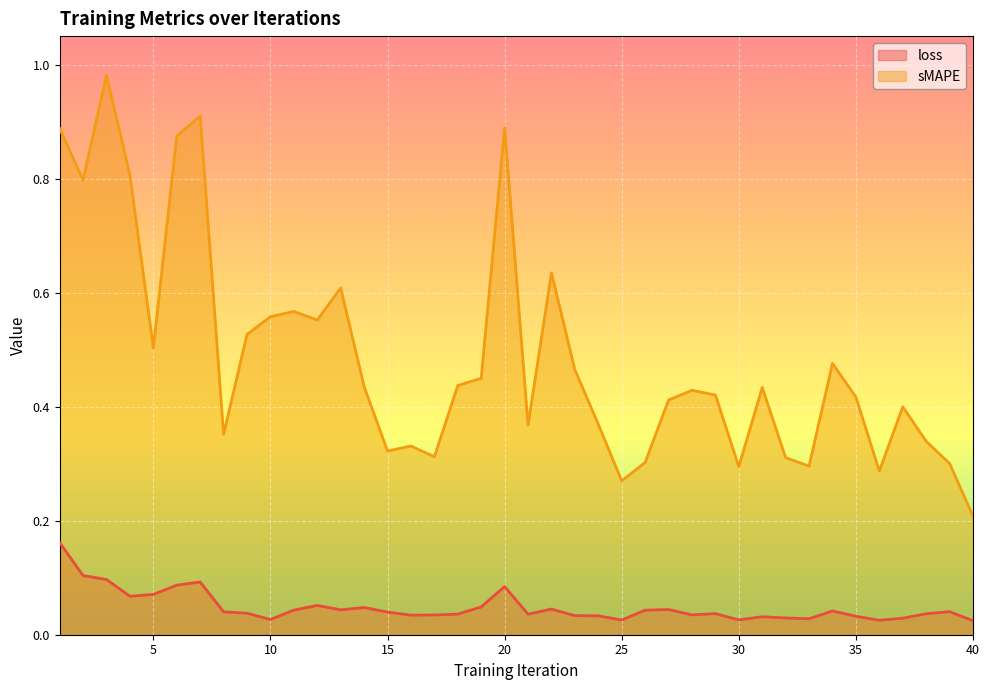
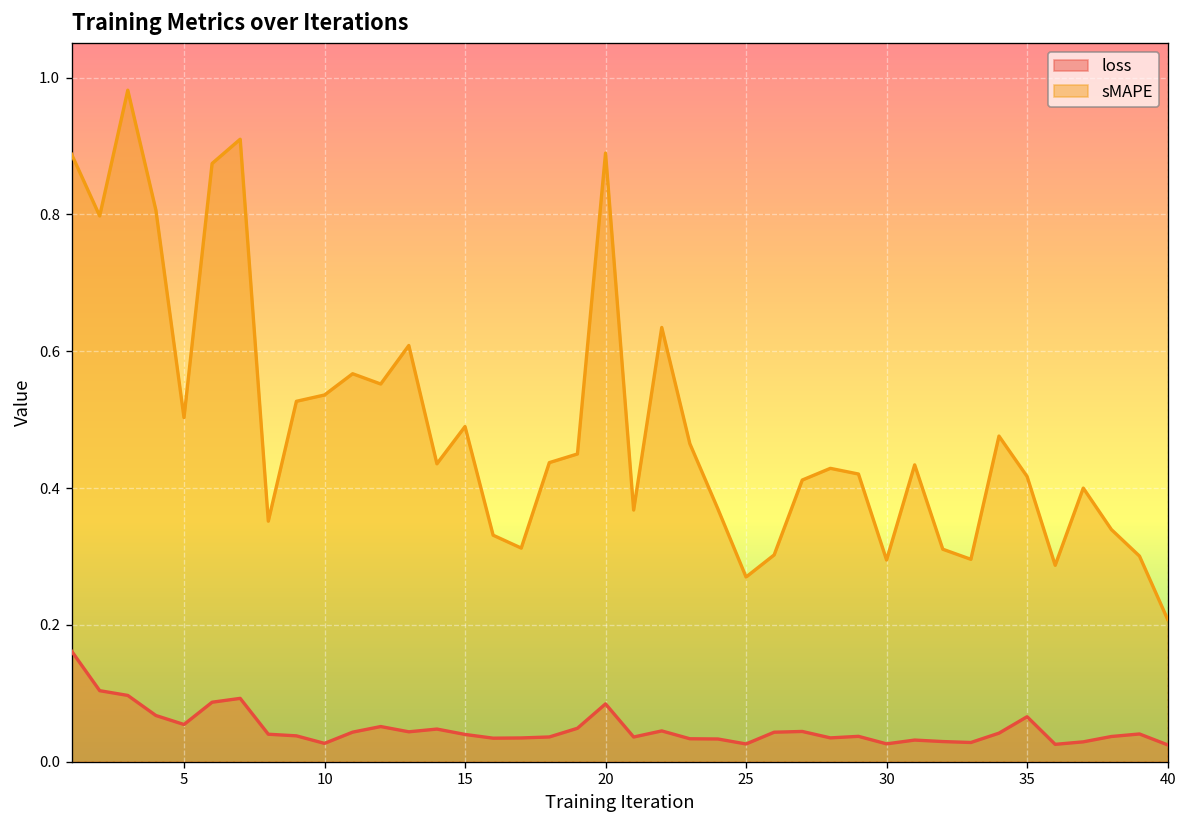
loss, 5: 0.07 -> 0.05
sMAPE, 10: 0.56 -> 0.54
sMAPE, 15: 0.32 -> 0.49
loss, 35: 0.03 -> 0.07
